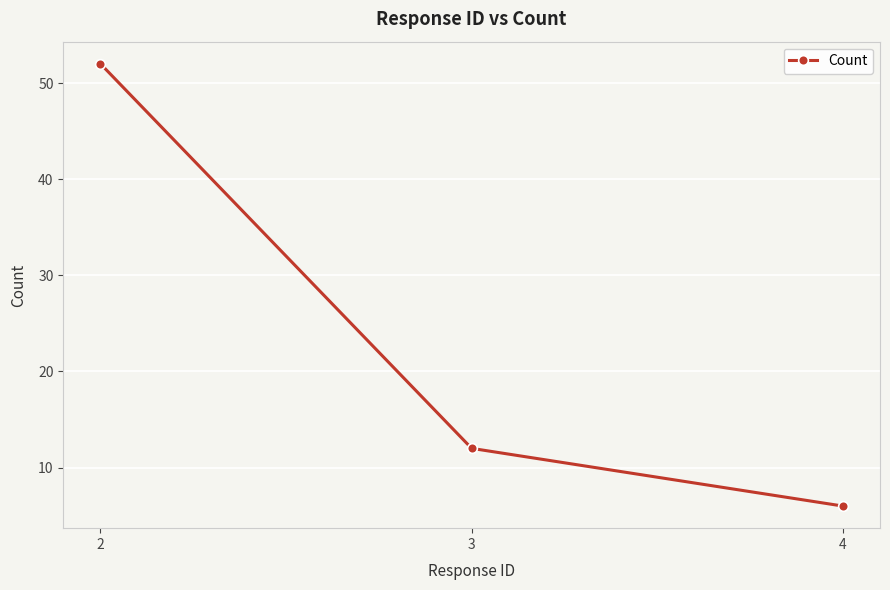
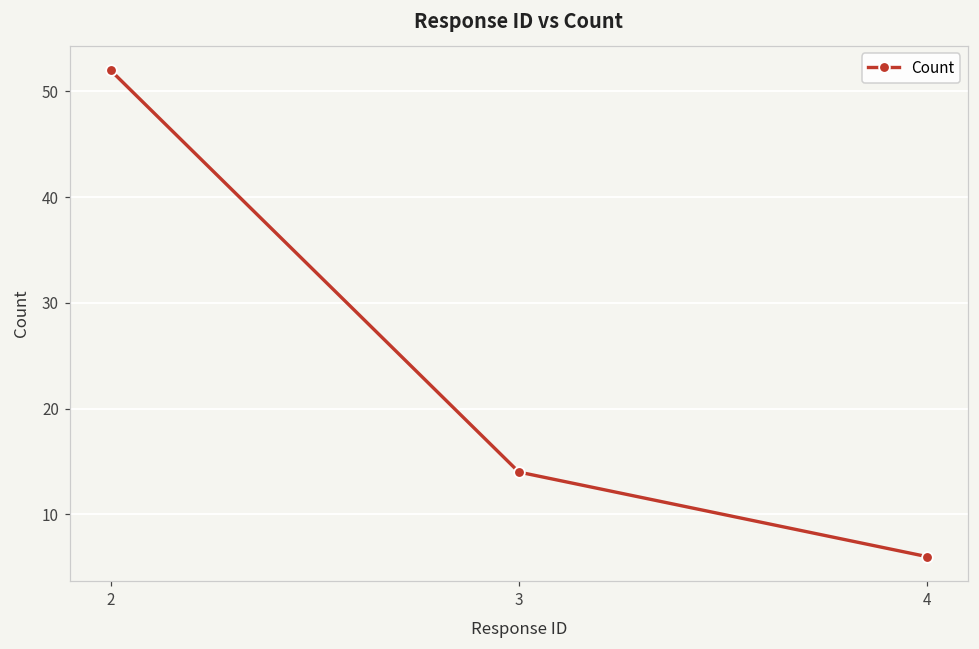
3: 12 -> 14
